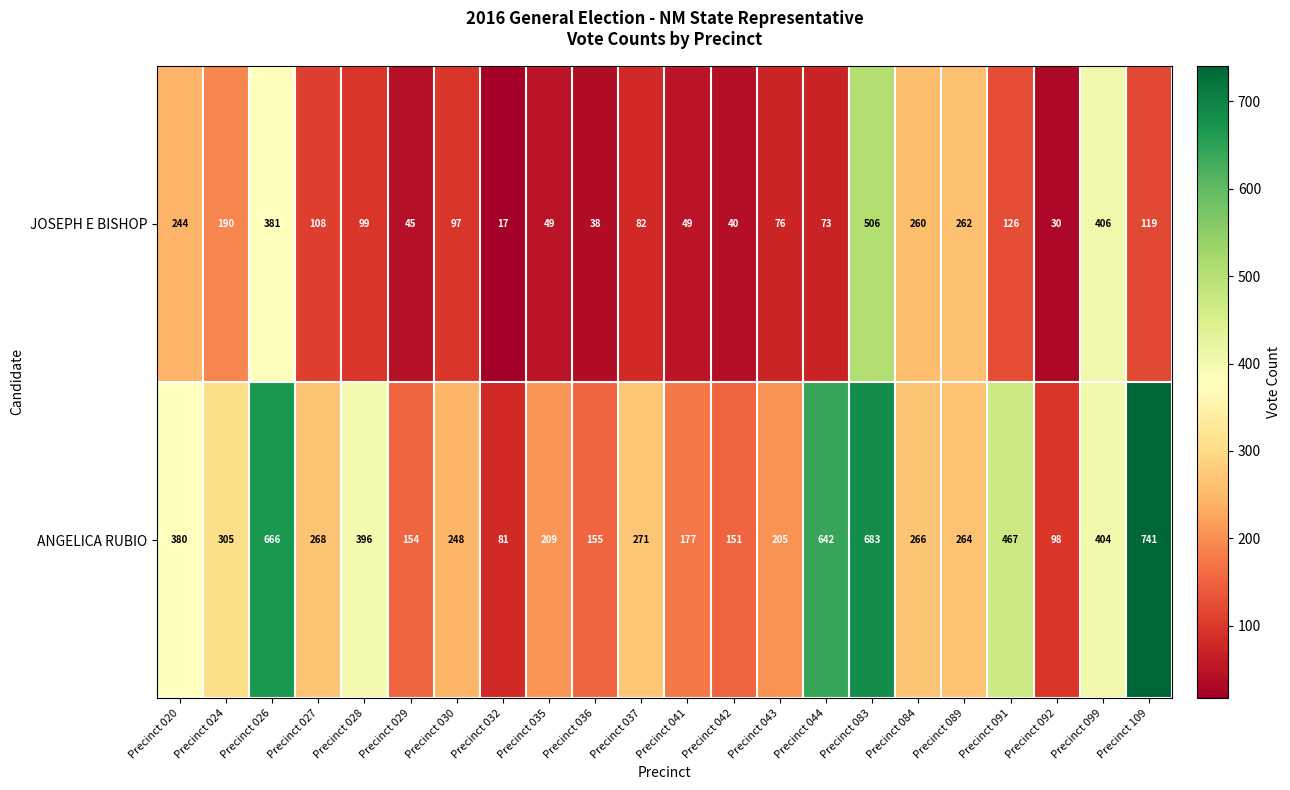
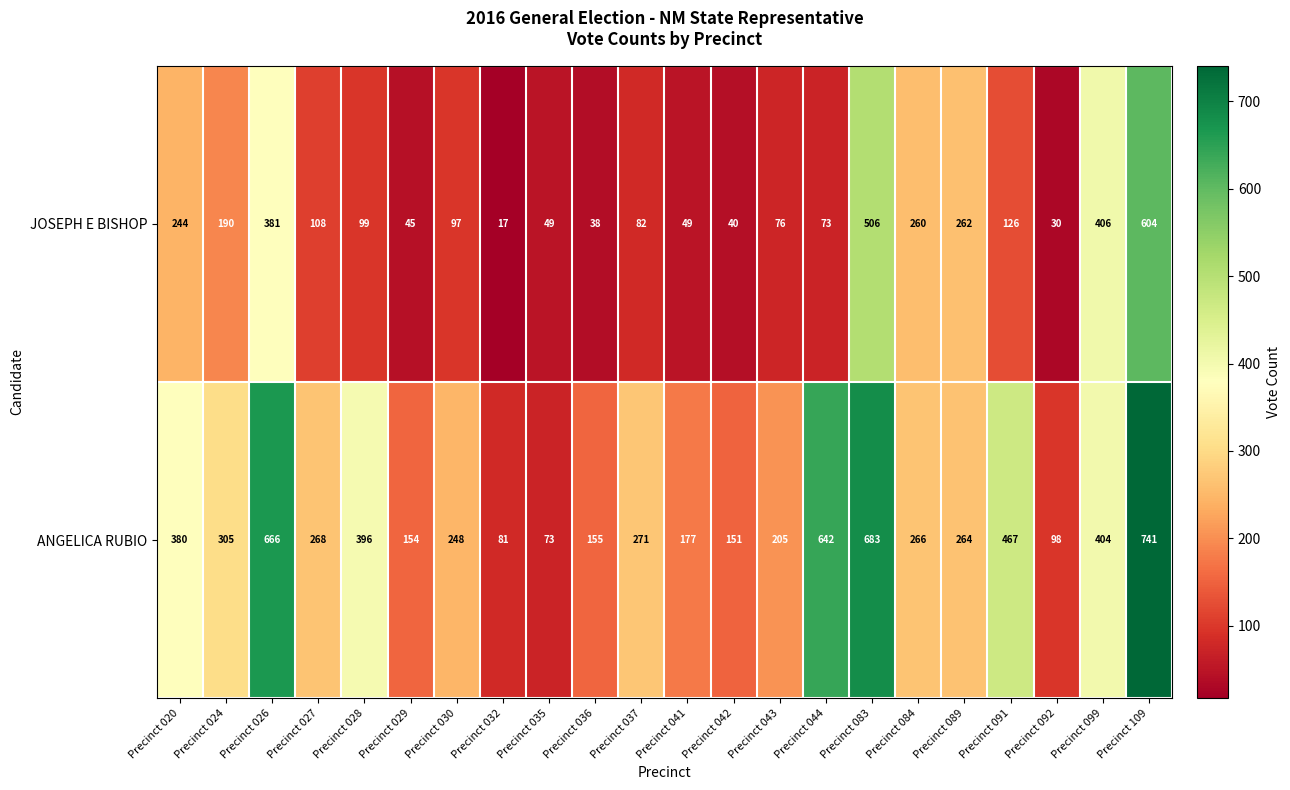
JOSEPH E BISHOP, Precinct 109: 119 -> 604
ANGELICA RUBIO, Precinct 035: 209 -> 73
